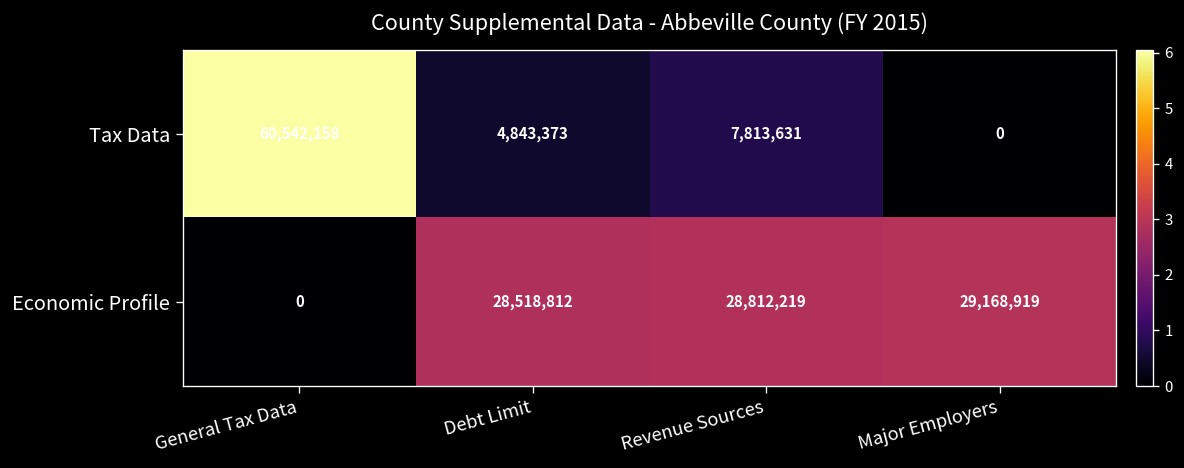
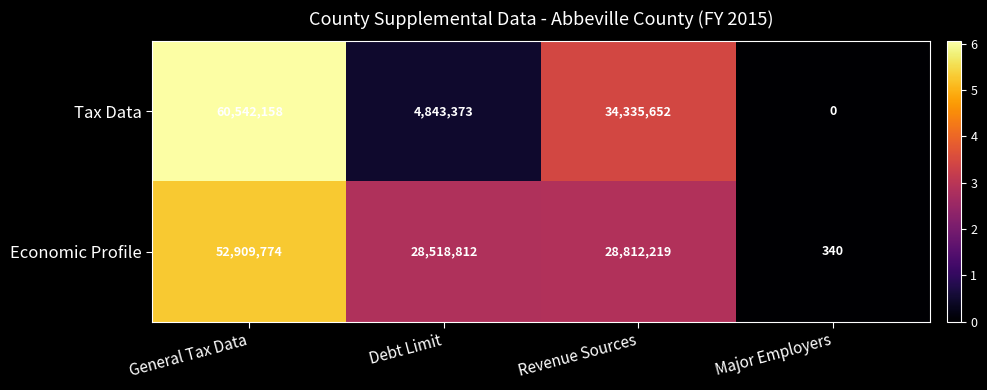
Tax Data, Revenue Sources: 7,813,631 -> 34,335,652
Economic Profile, General Tax Data: 0 -> 52,909,774
Economic Profile, Major Employers: 29,168,919 -> 340
